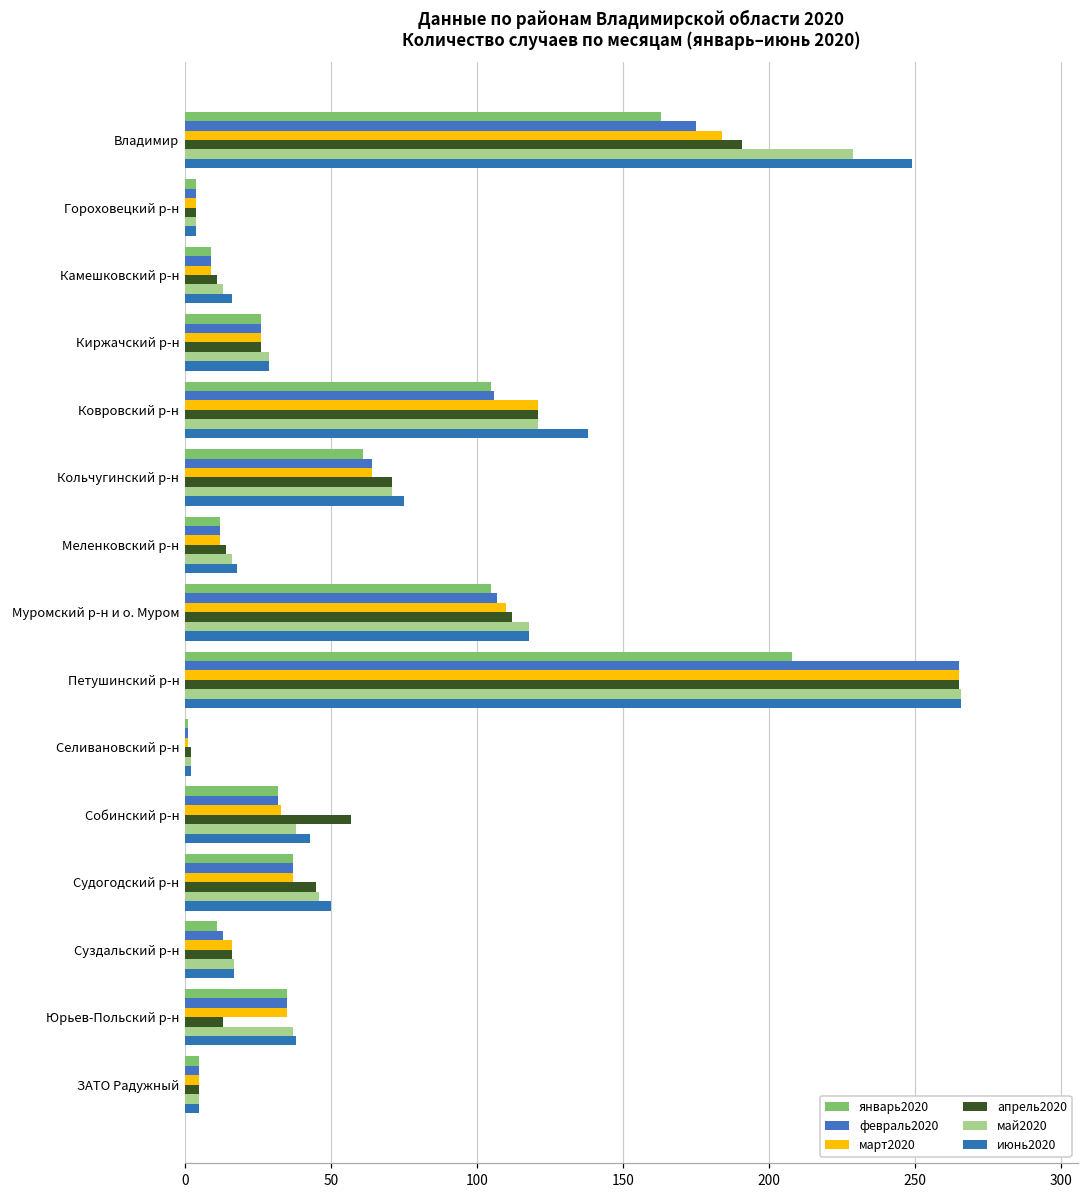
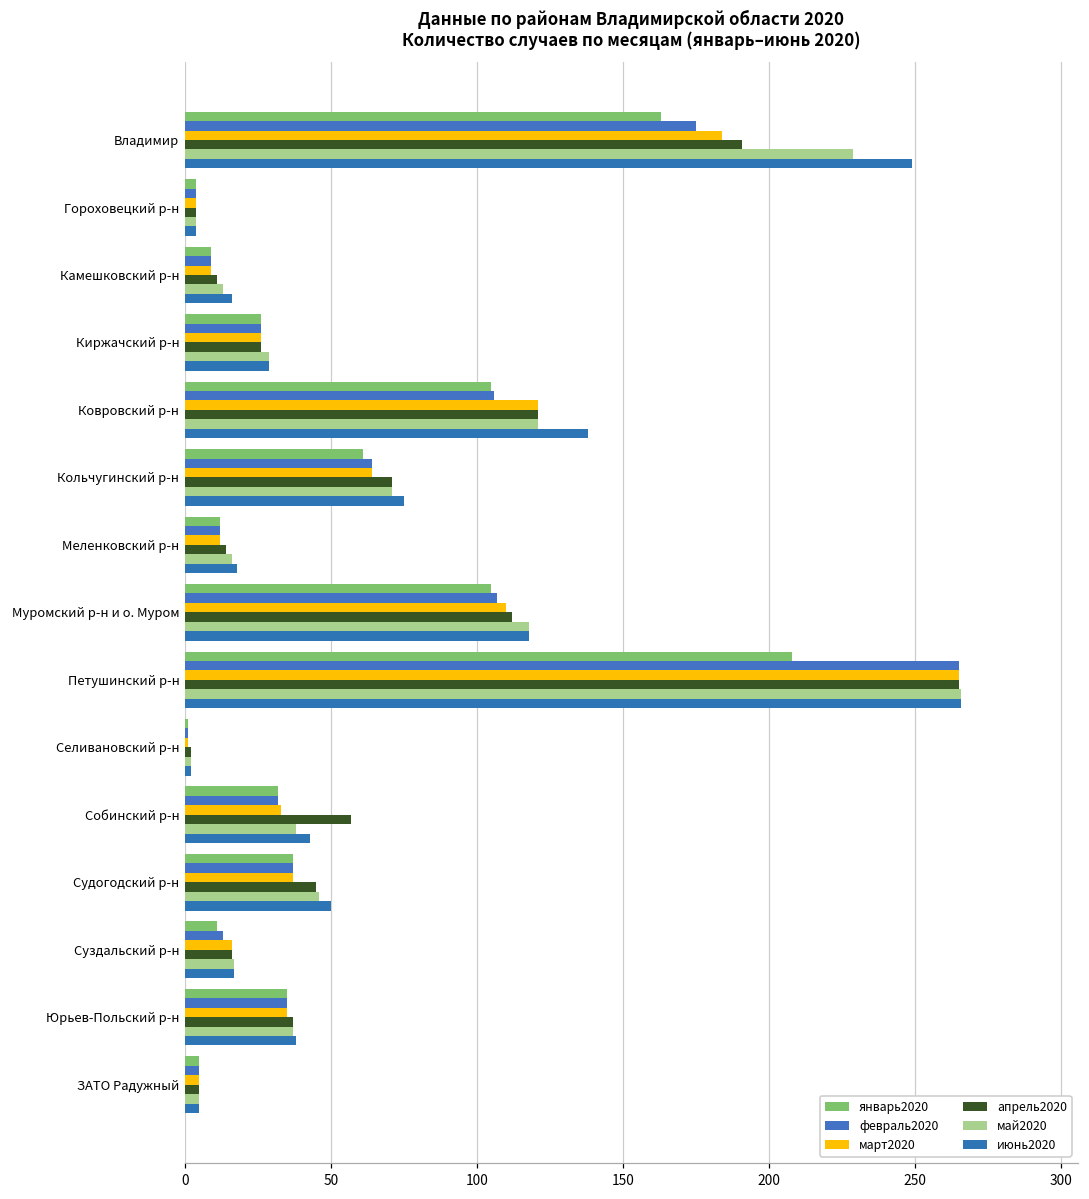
апрель2020, Юрьев-Польский р-н: 13 -> 37
